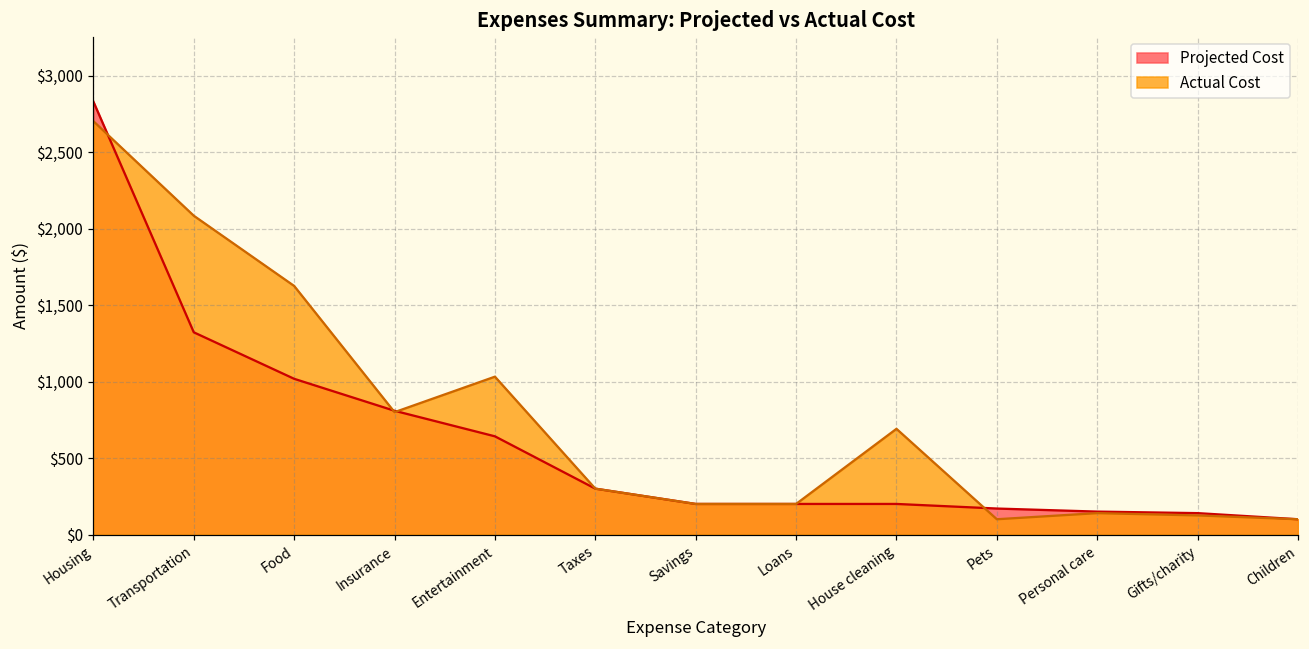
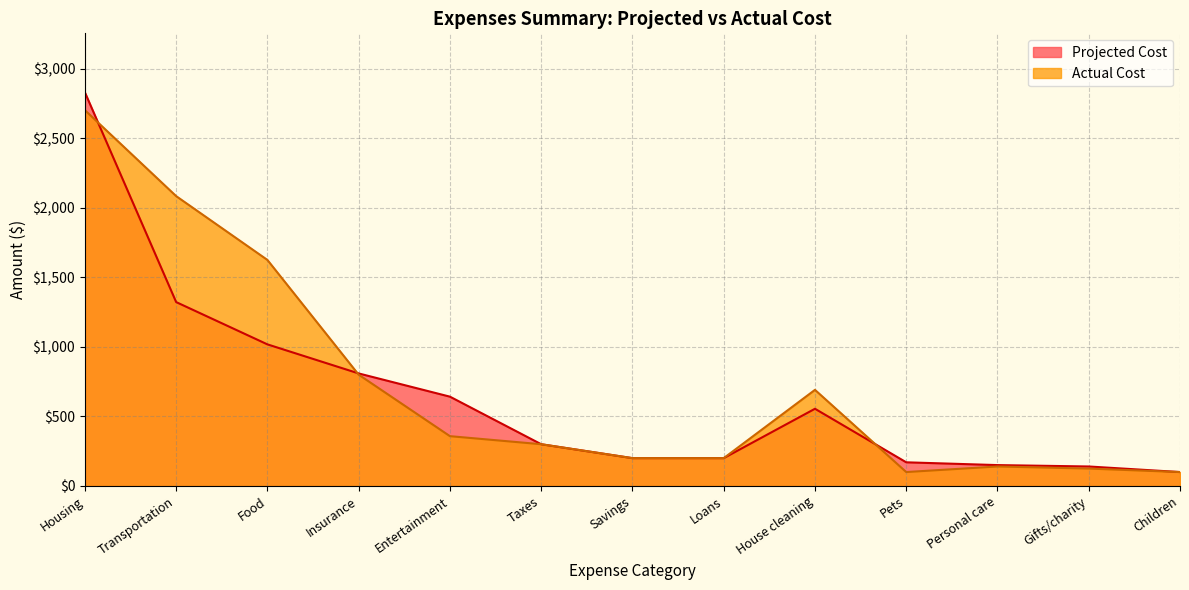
Actual Cost, Entertainment: $1,030 -> $360
Projected Cost, House cleaning: $200 -> $560
